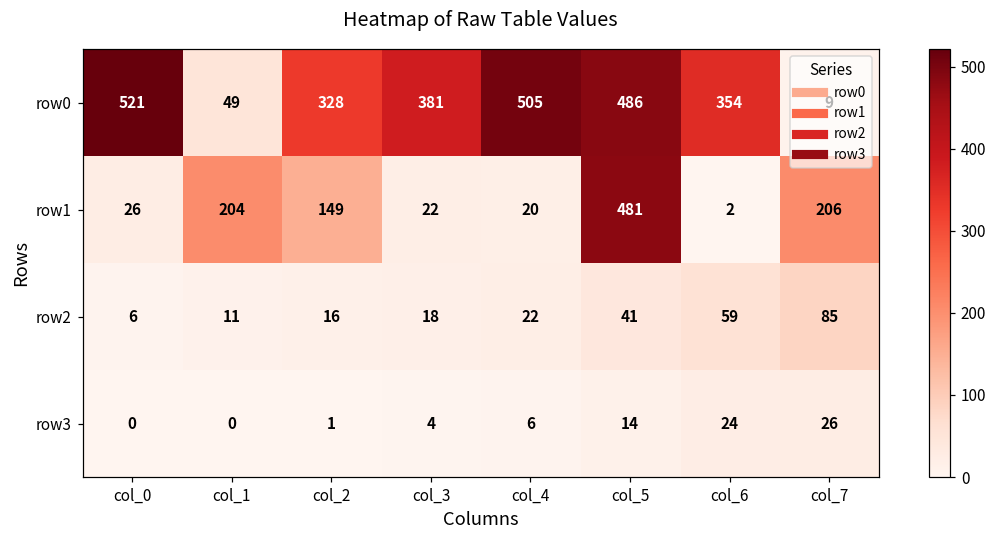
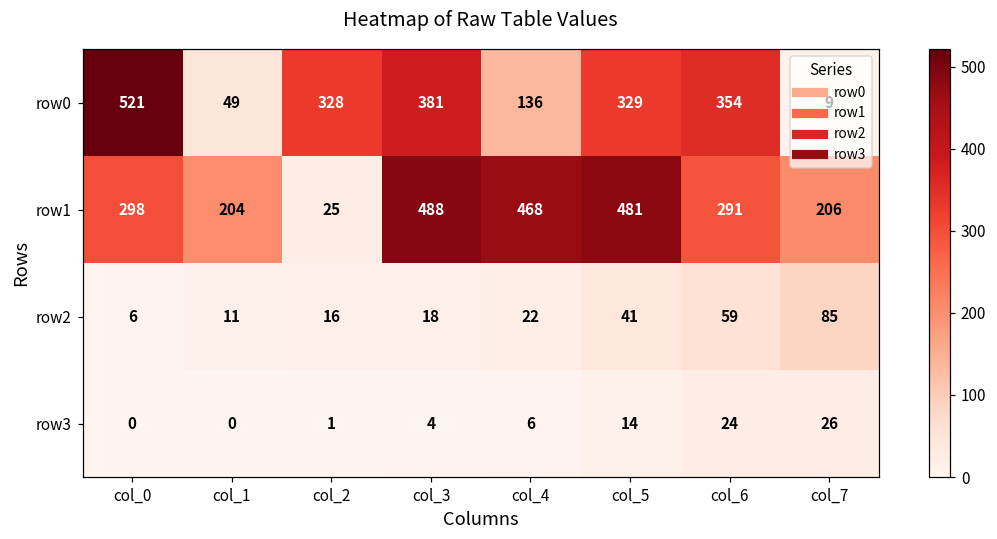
row0, col_4: 505 -> 136
row0, col_5: 486 -> 329
row1, col_0: 26 -> 298
row1, col_2: 149 -> 25
row1, col_3: 22 -> 488
row1, col_4: 20 -> 468
row1, col_6: 2 -> 291
